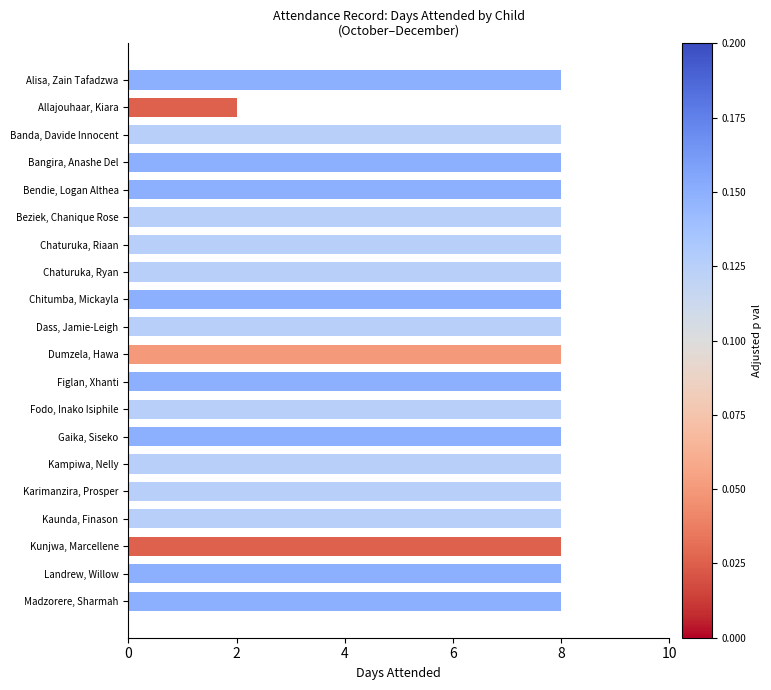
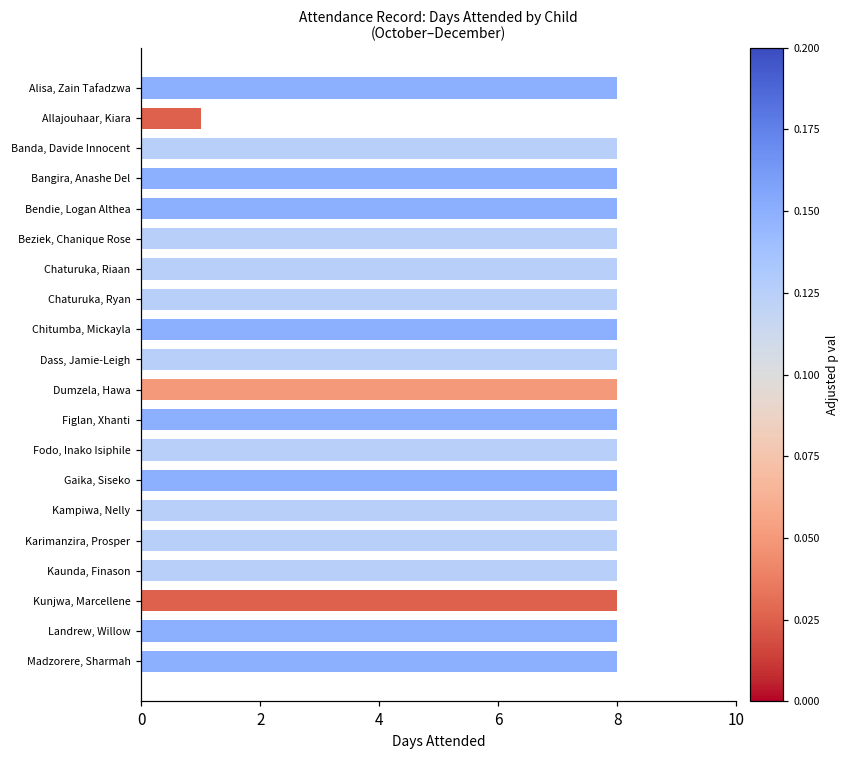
Allajouhaar, Kiara: 2 -> 1
